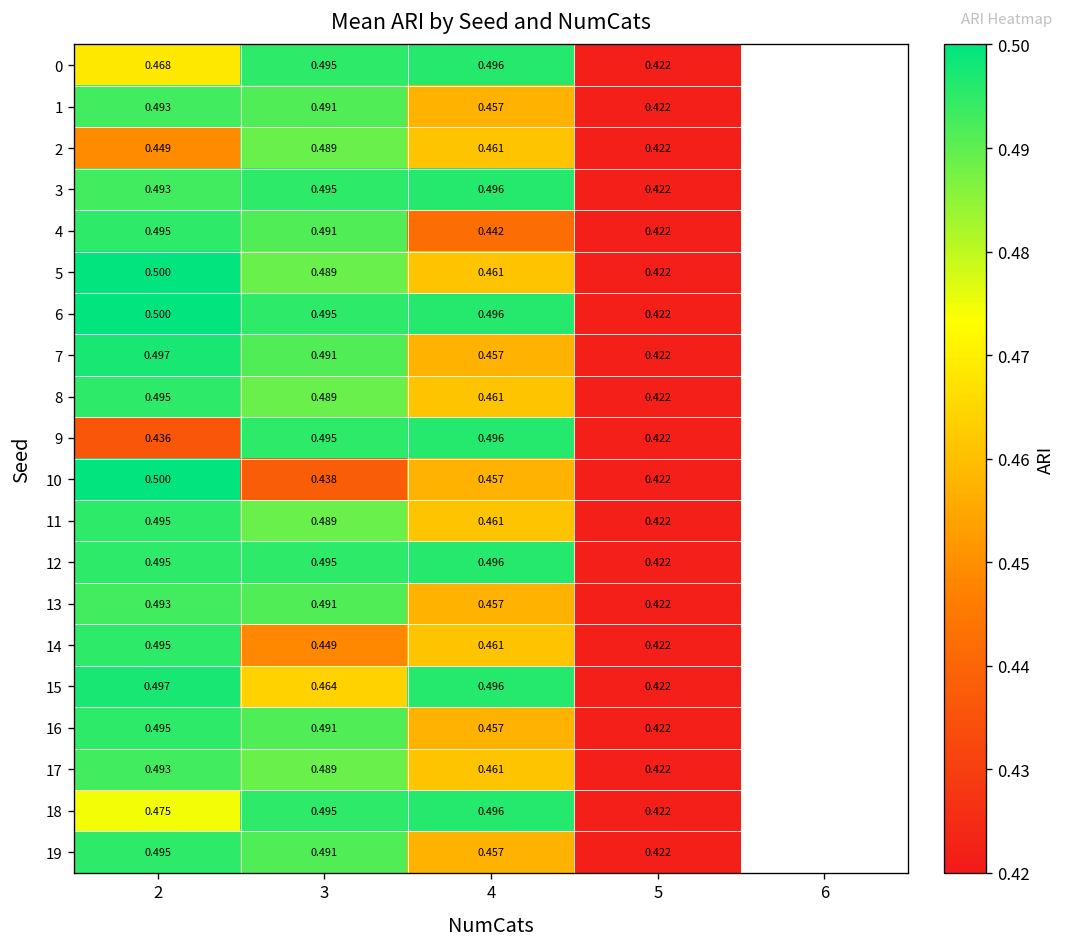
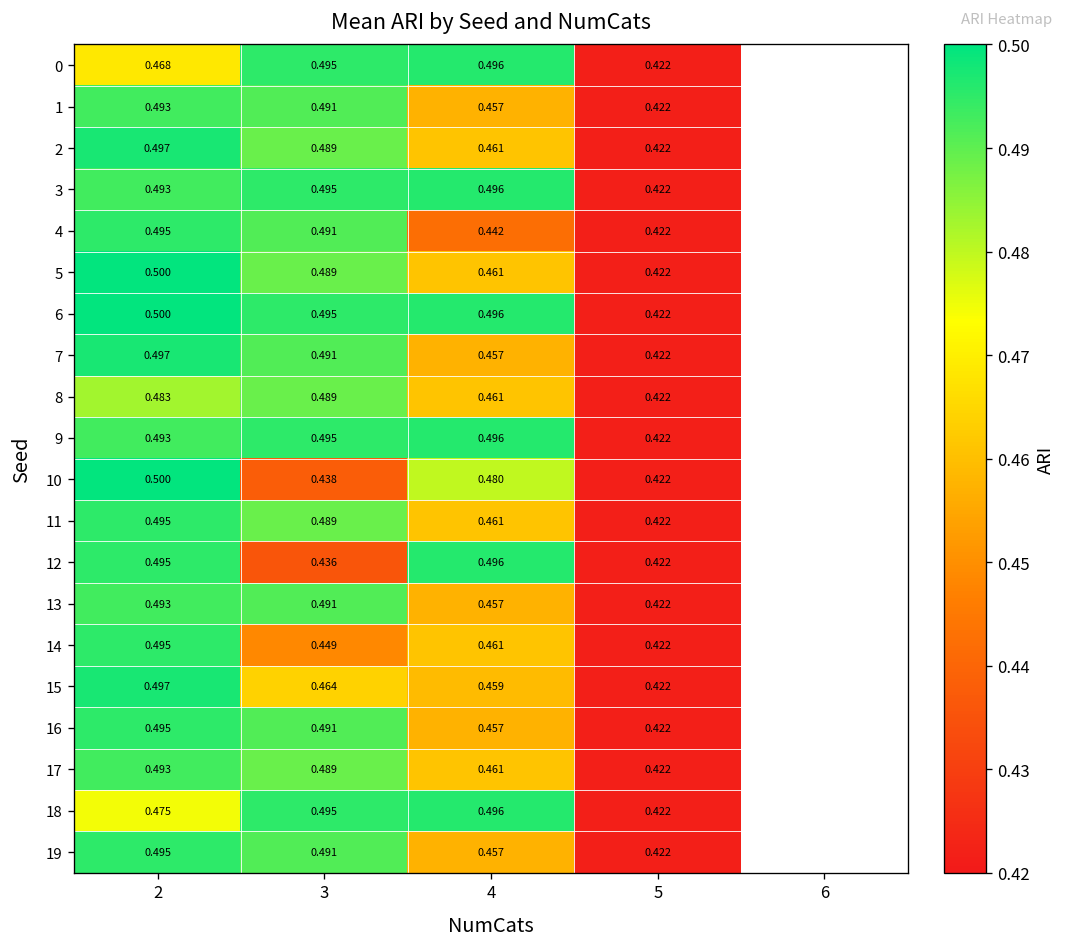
2, 2: 0.449 -> 0.497
8, 2: 0.495 -> 0.483
9, 2: 0.436 -> 0.493
10, 4: 0.457 -> 0.480
12, 3: 0.495 -> 0.436
15, 4: 0.496 -> 0.459
